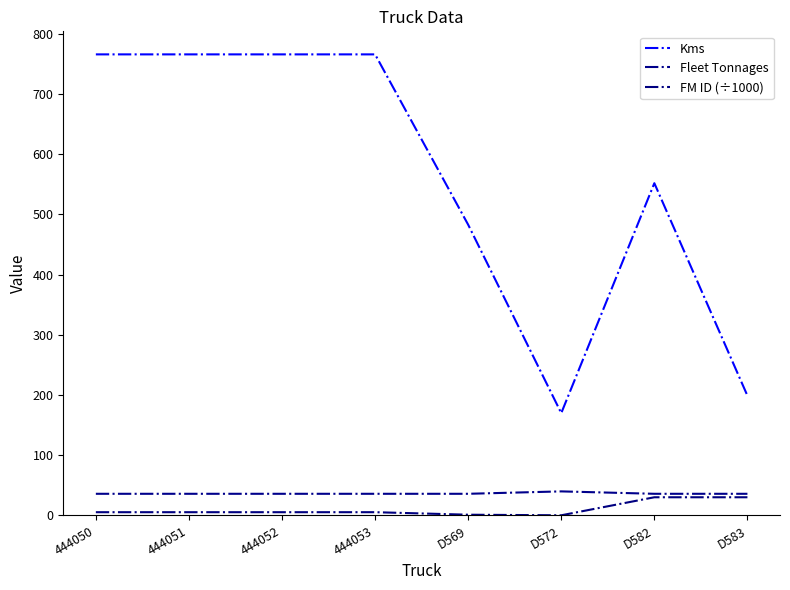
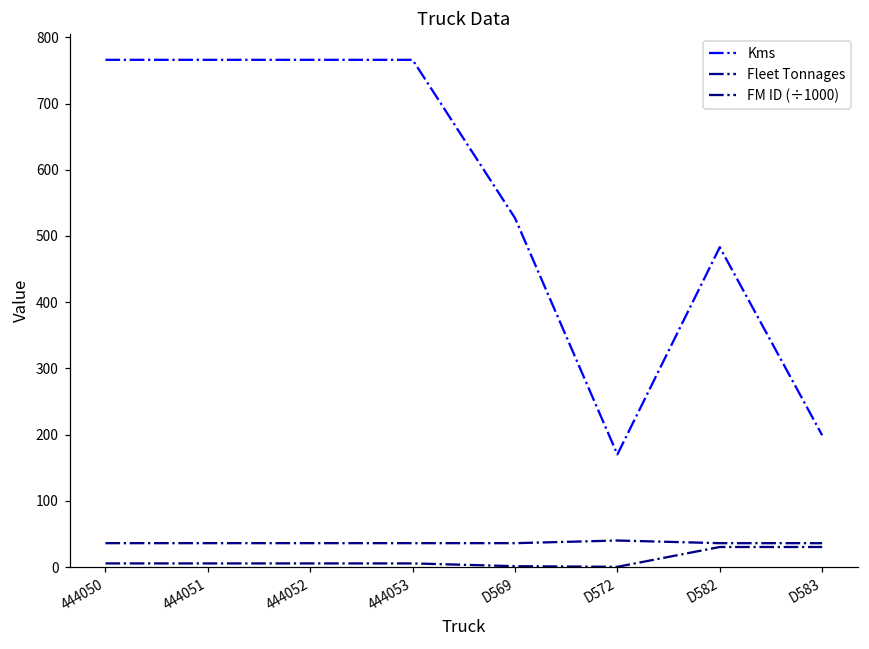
Kms, D569: 480 -> 530
Kms, D582: 550 -> 480
